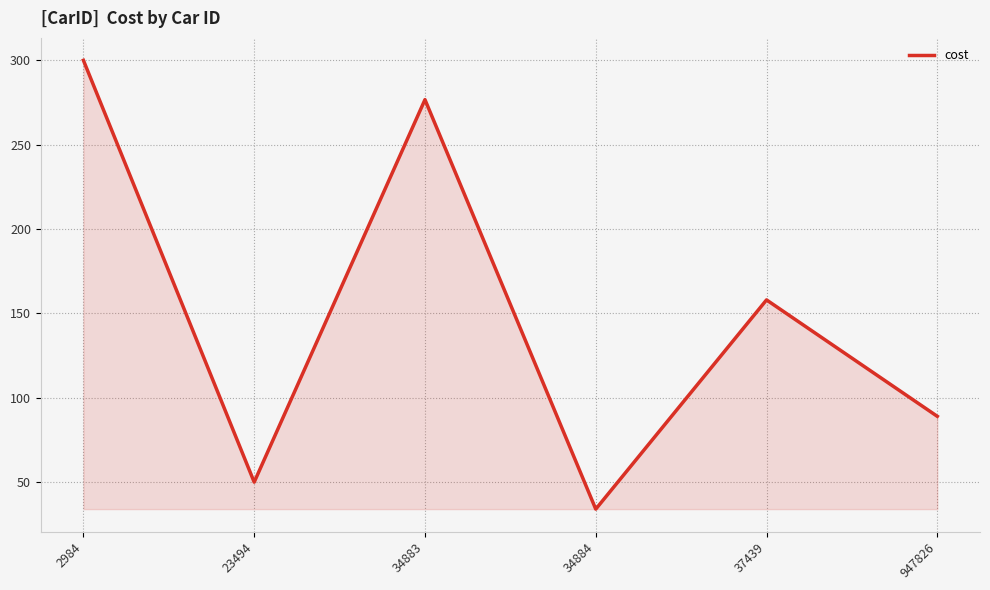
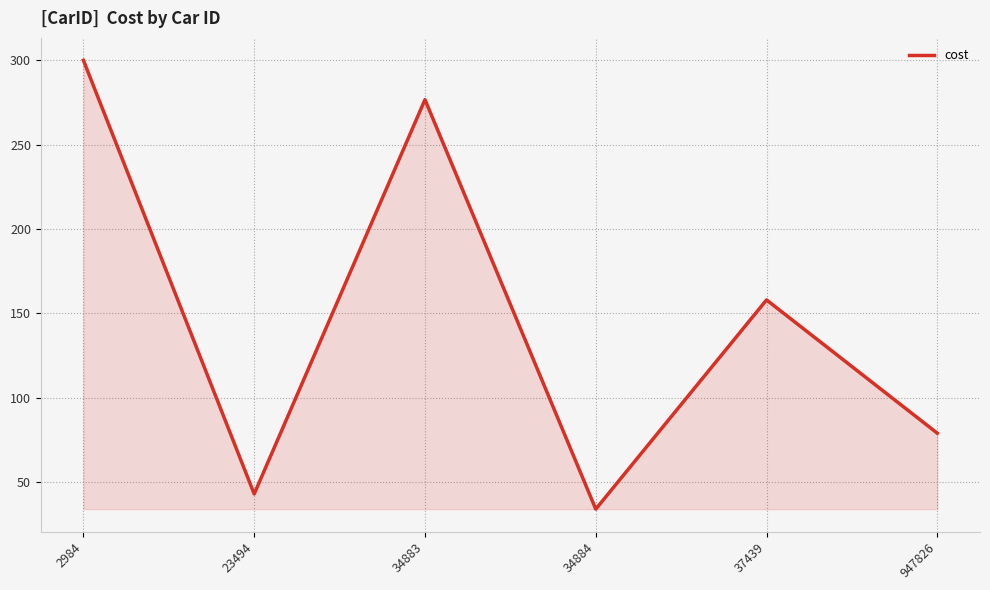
23494: 50 -> 43
947826: 89 -> 79
